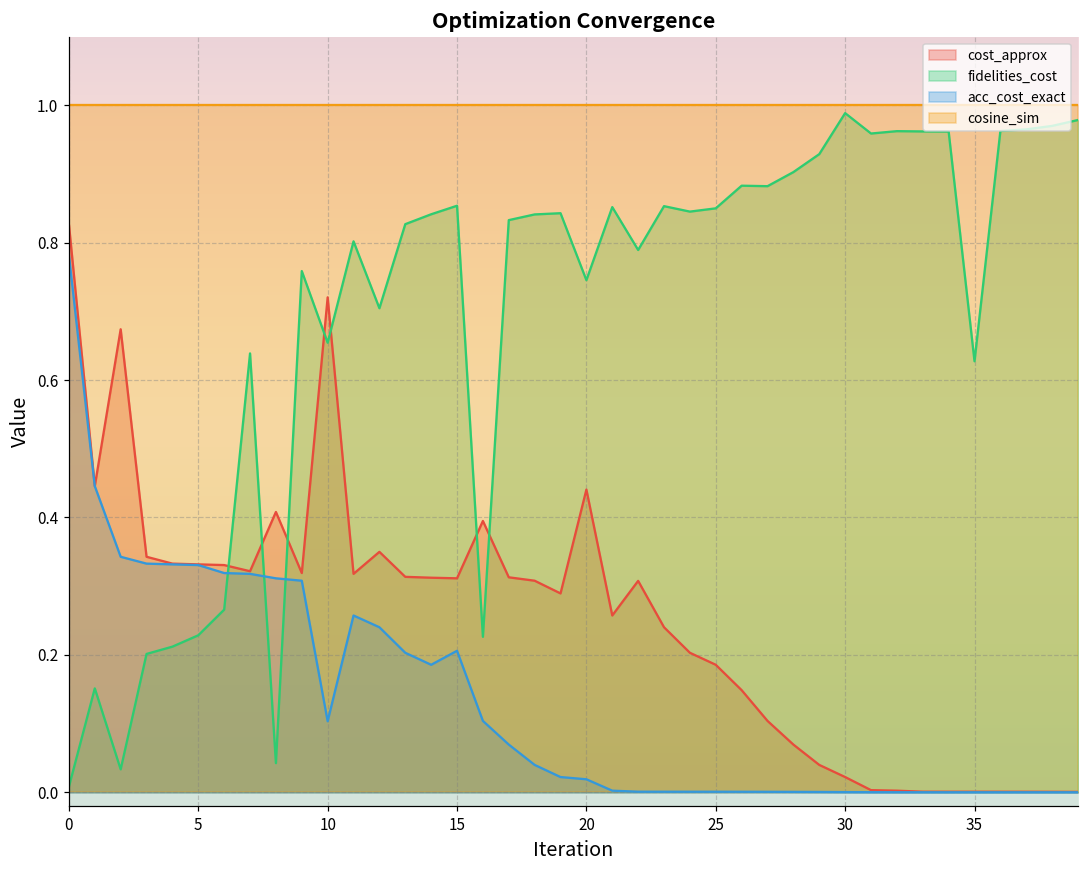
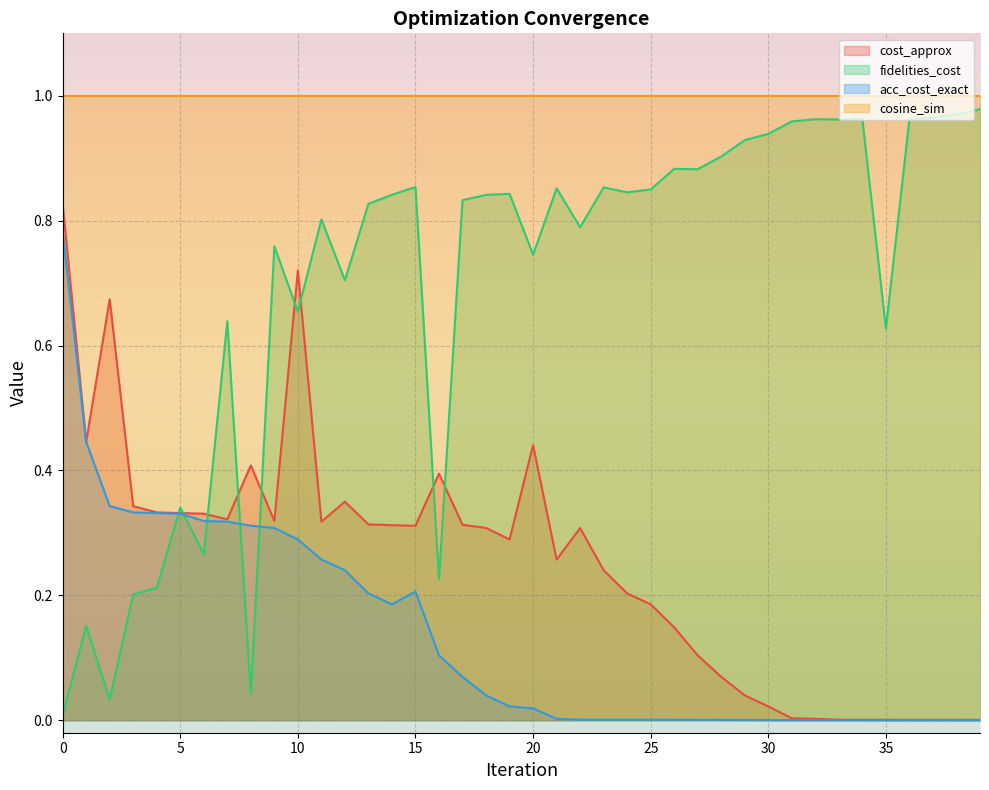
fidelities_cost, 5: 0.23 -> 0.34
acc_cost_exact, 10: 0.10 -> 0.29
fidelities_cost, 30: 0.99 -> 0.94
